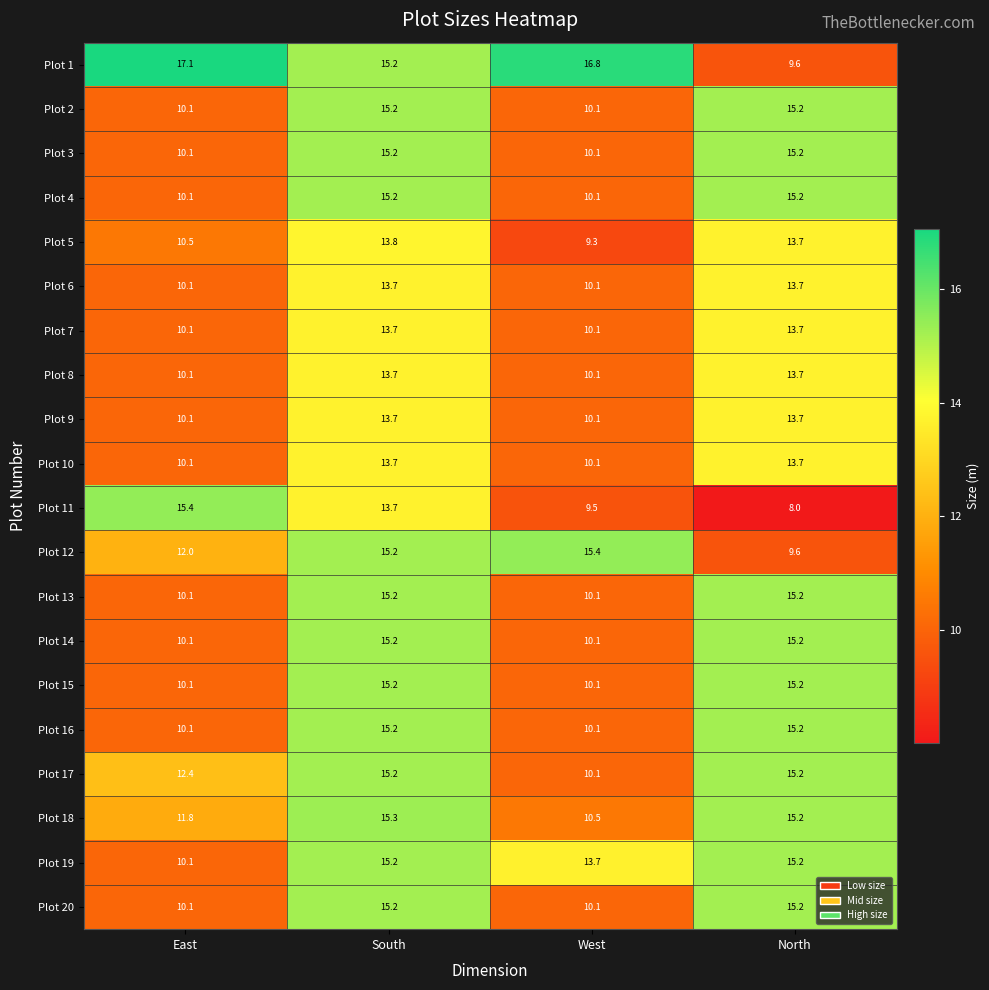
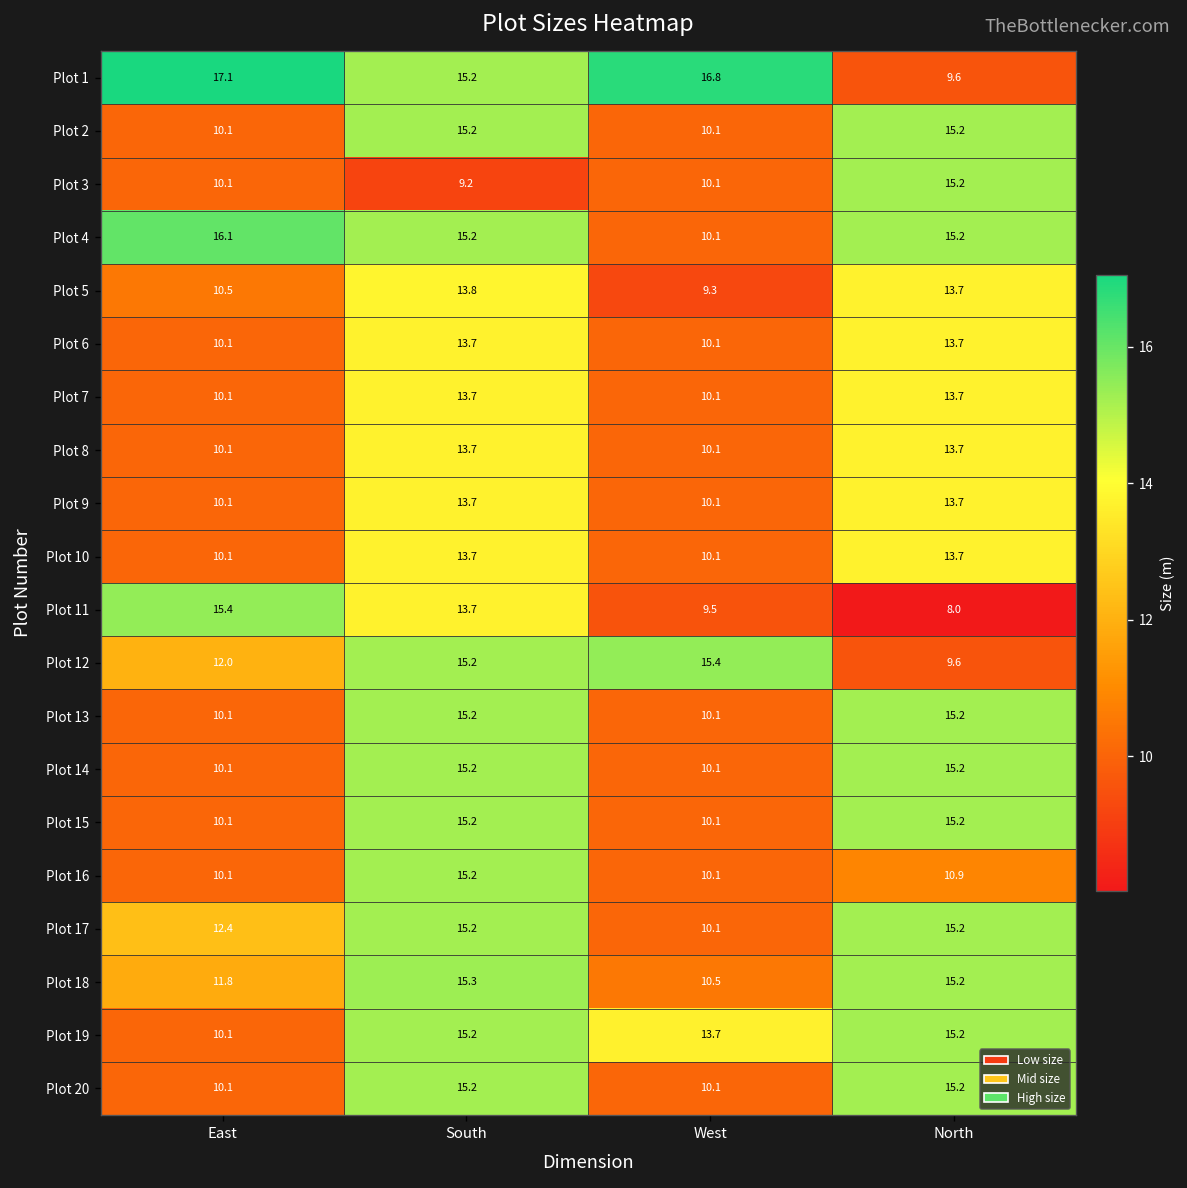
Plot 3, South: 15.2 -> 9.2
Plot 4, East: 10.1 -> 16.1
Plot 16, North: 15.2 -> 10.9
